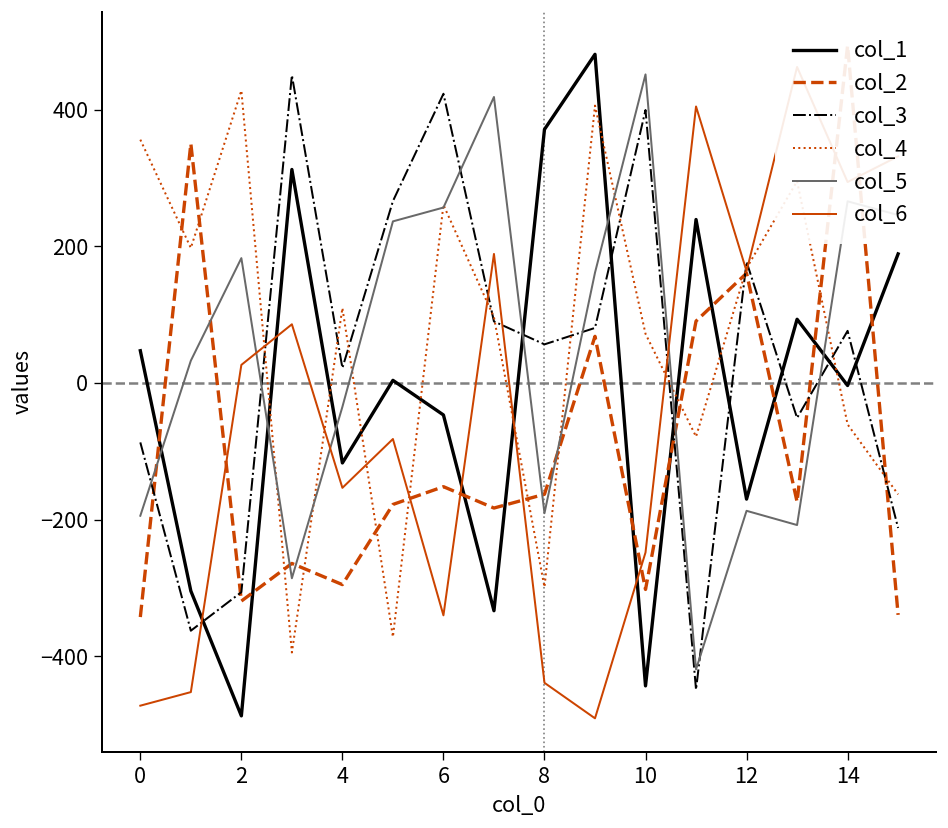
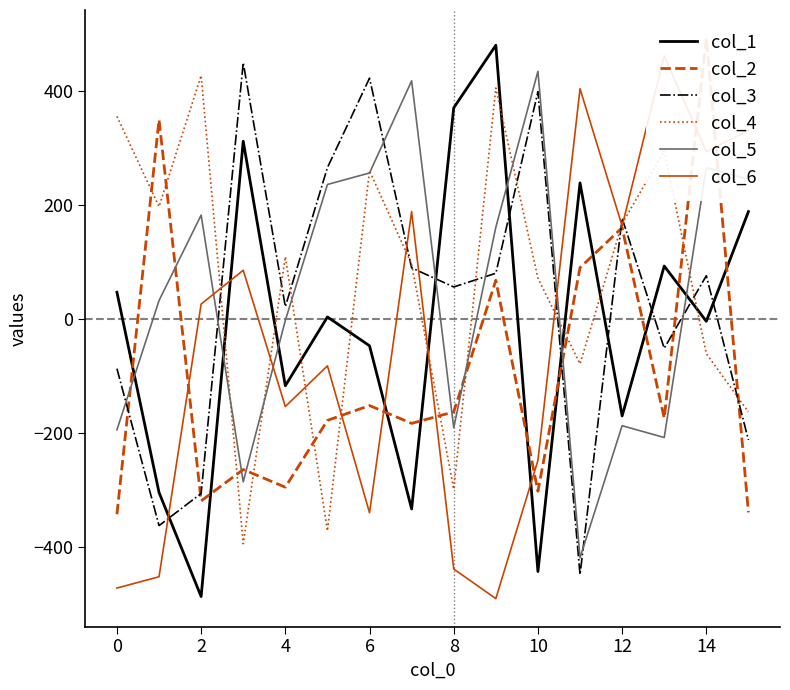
col_5, 4: -30 -> 0
col_5, 10: 450 -> 440
